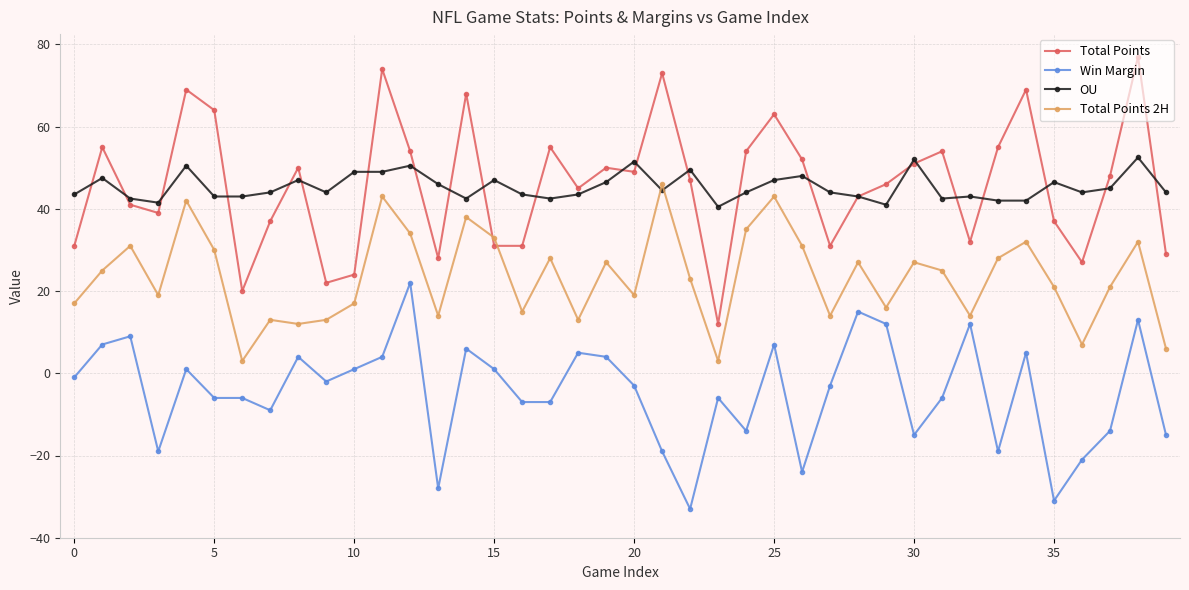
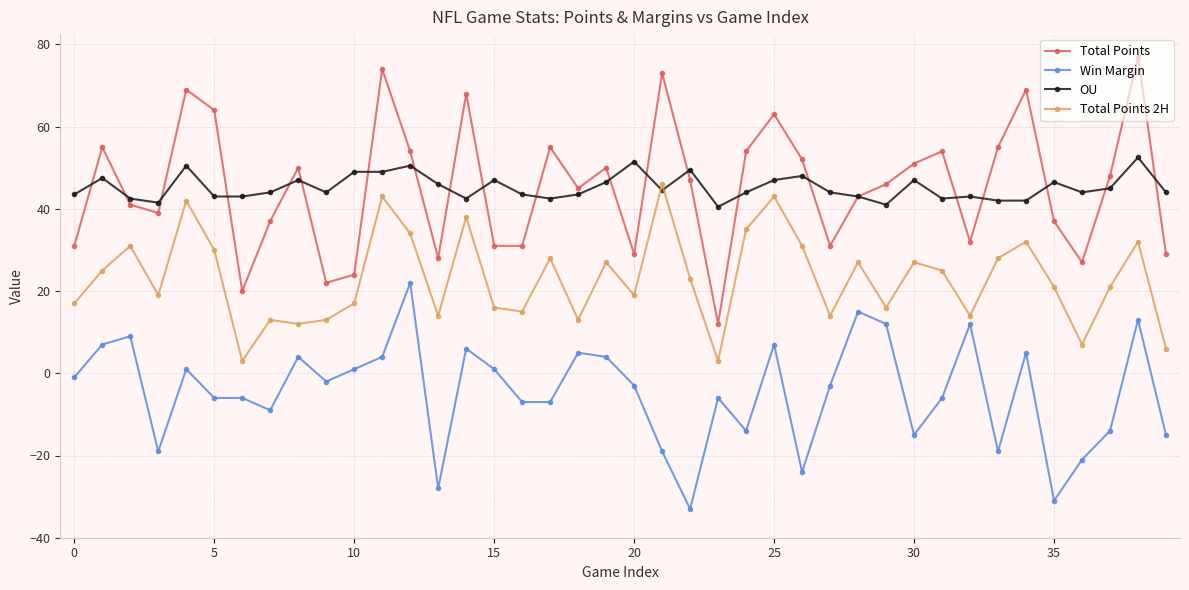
Total Points 2H, 15: 33 -> 16
Total Points, 20: 49 -> 29
OU, 30: 52 -> 47
